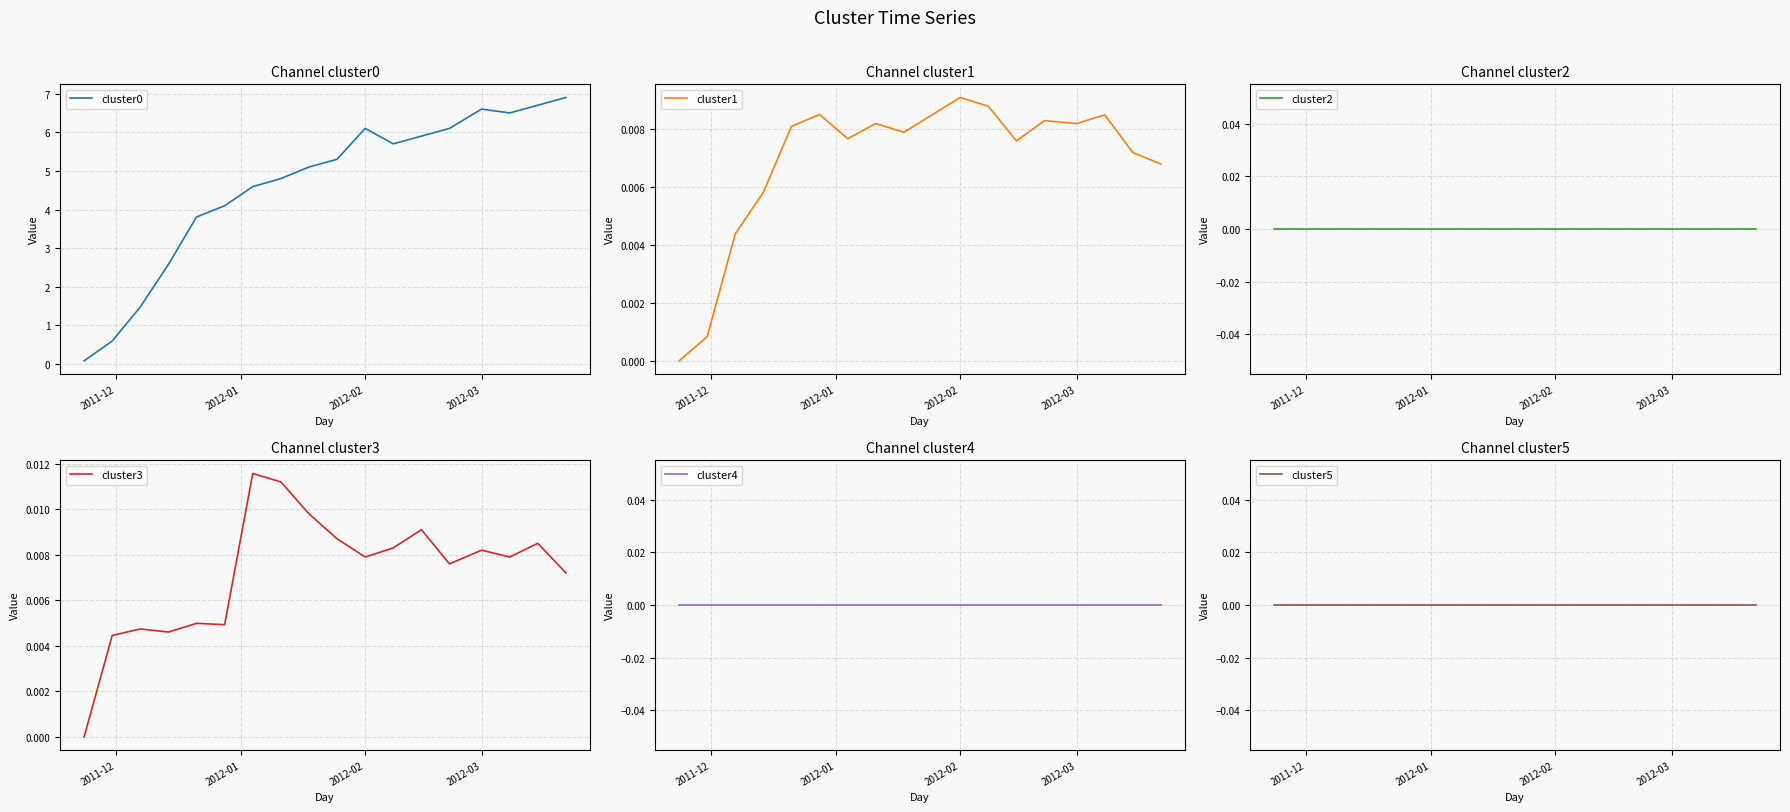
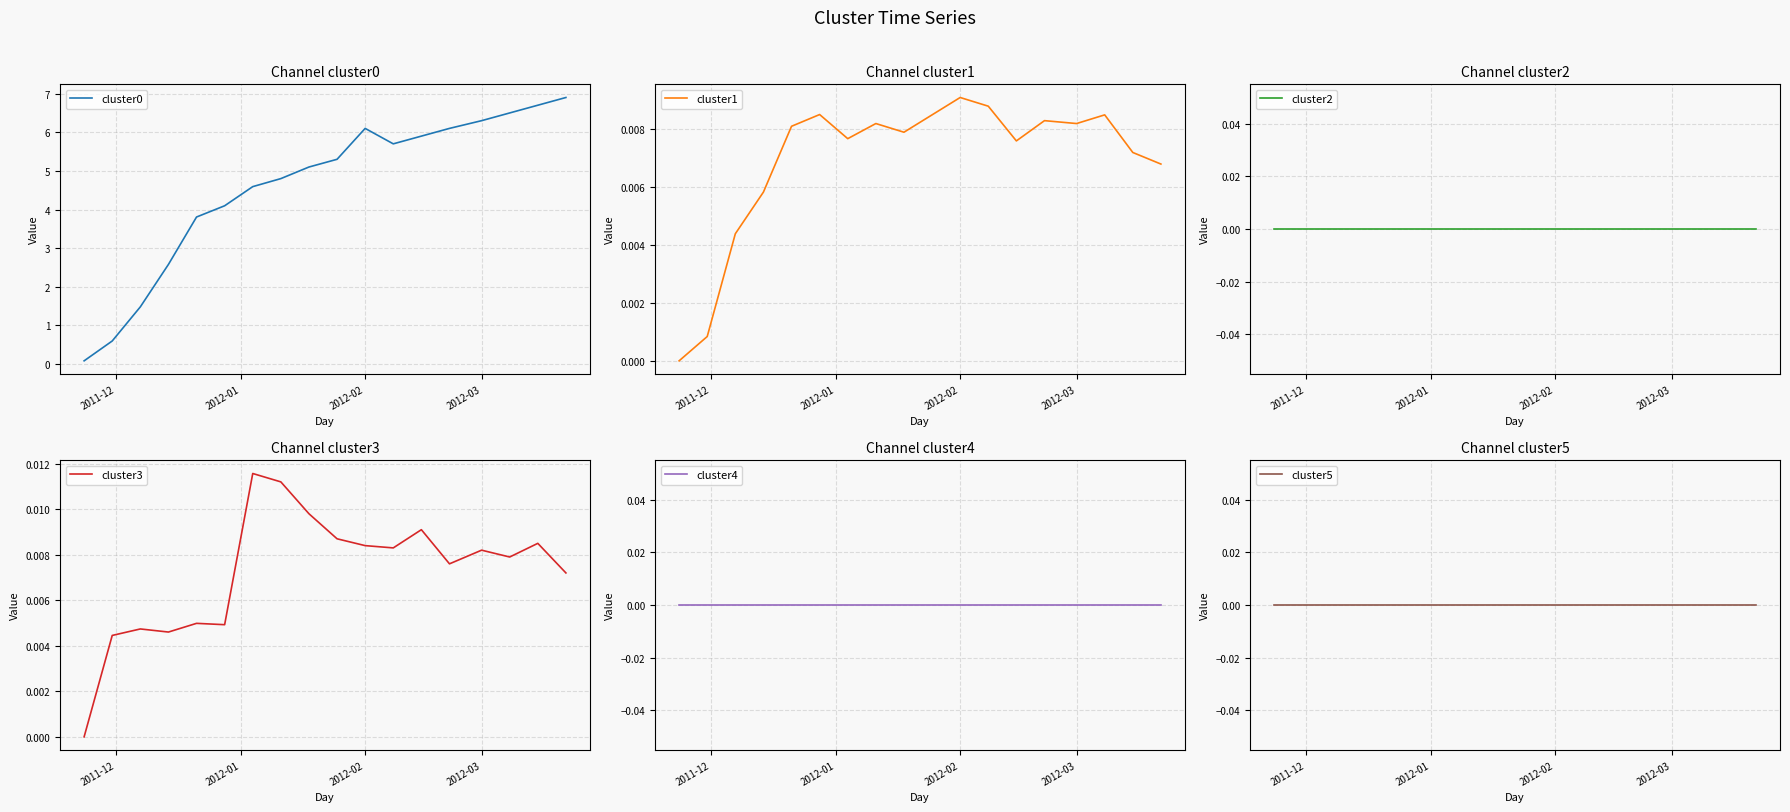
Channel cluster0, 2012-03: 6.6 -> 6.3
Channel cluster3, 2012-02: 0.0079 -> 0.0084
